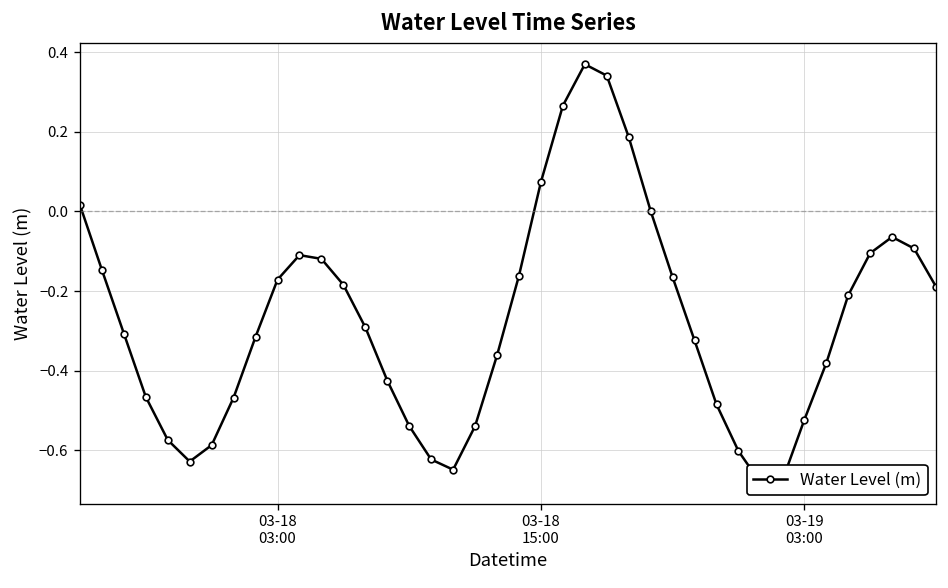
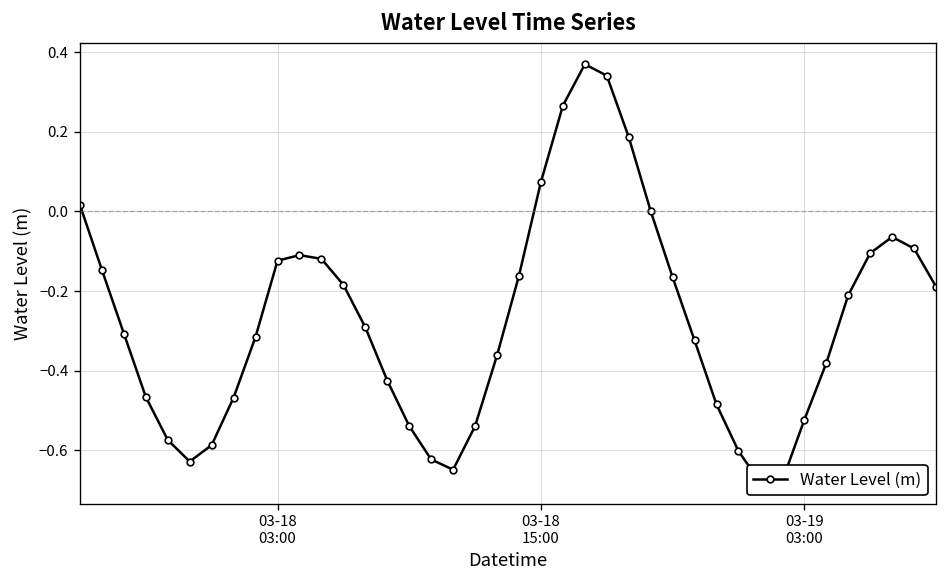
03-18 03:00: -0.17 -> -0.12
